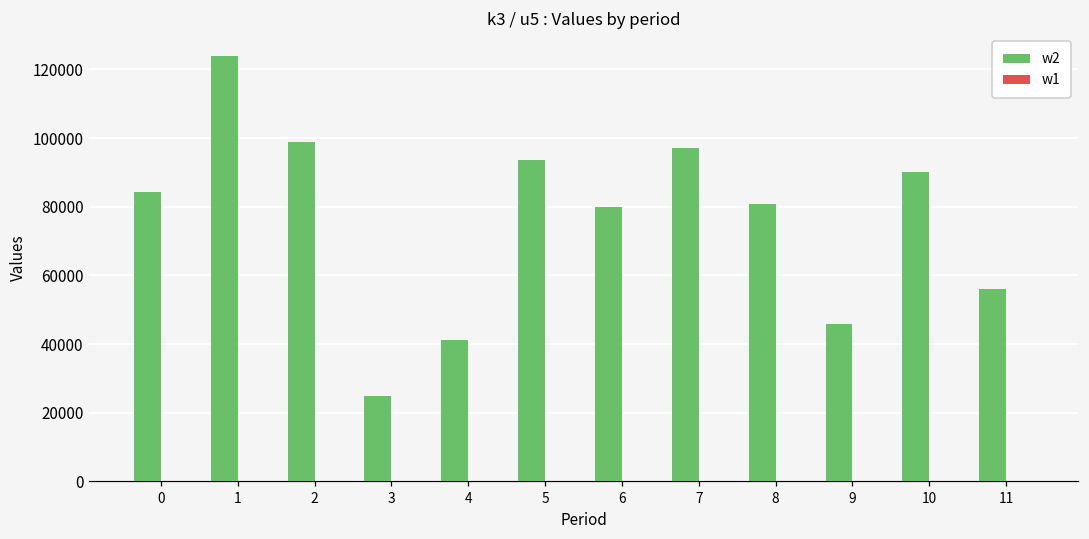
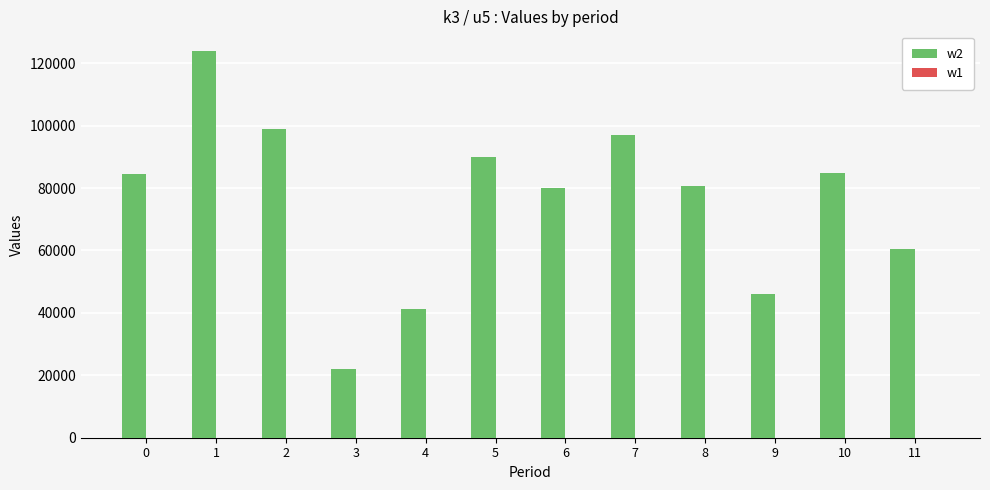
w2, 3: 25000 -> 22000
w2, 5: 93000 -> 90000
w2, 10: 90000 -> 85000
w2, 11: 56000 -> 60000
